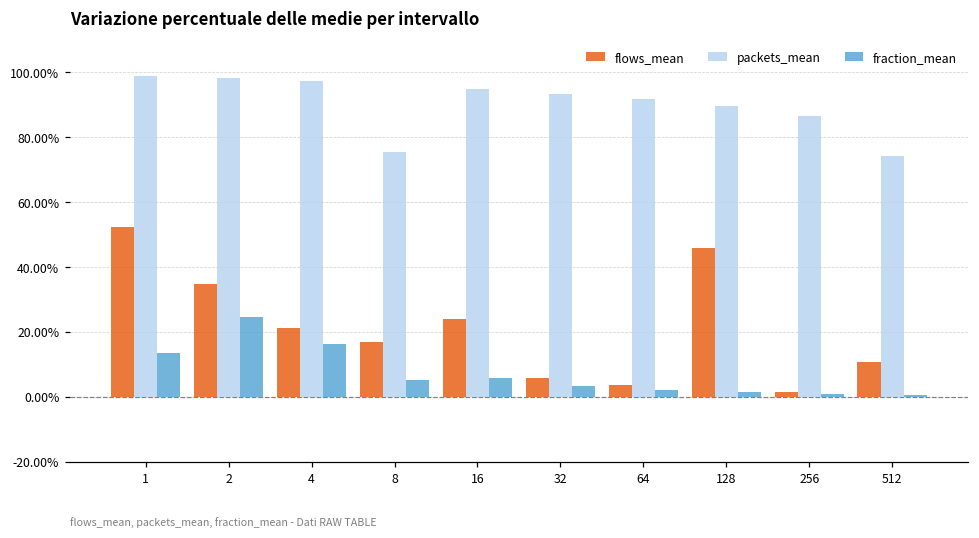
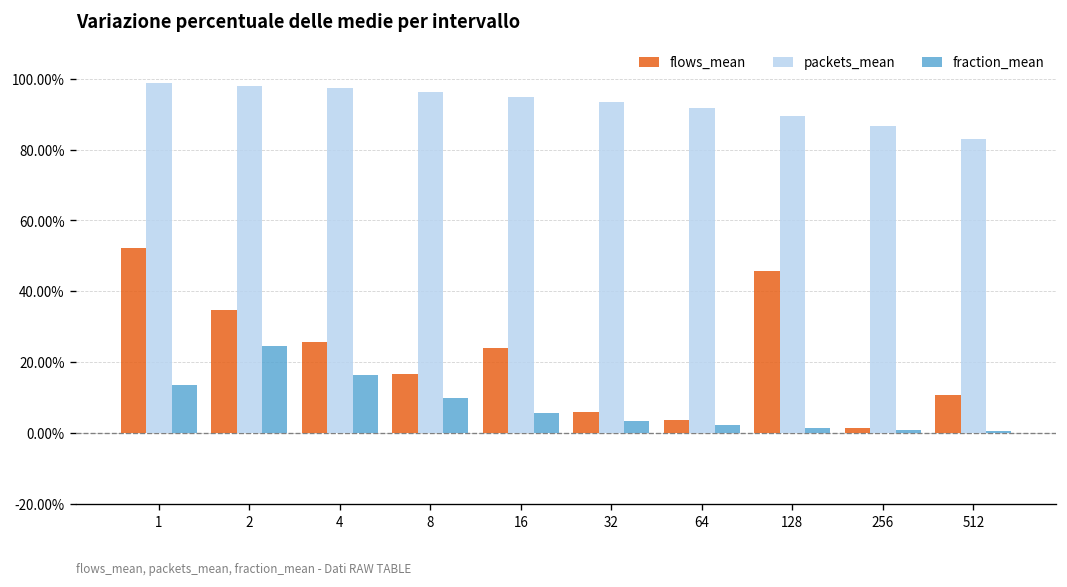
flows_mean, 4: 21% -> 26%
packets_mean, 8: 75% -> 96%
fraction_mean, 8: 5% -> 10%
packets_mean, 512: 74% -> 83%
